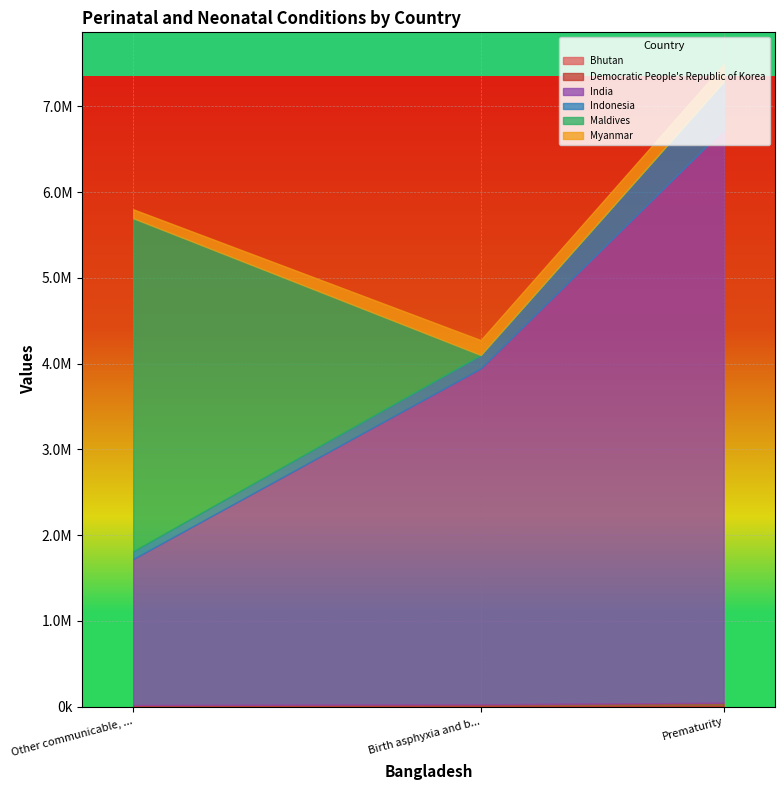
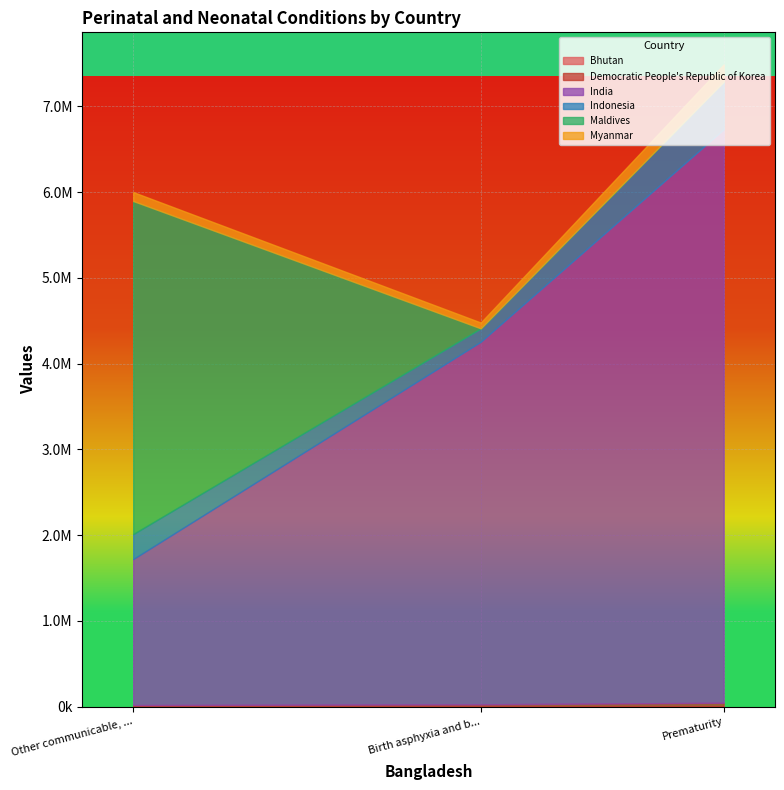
Indonesia, Other communicable, ...: 100000 -> 300000
India, Birth asphyxia and b...: 3900000 -> 4200000
Myanmar, Birth asphyxia and b...: 200000 -> 100000
